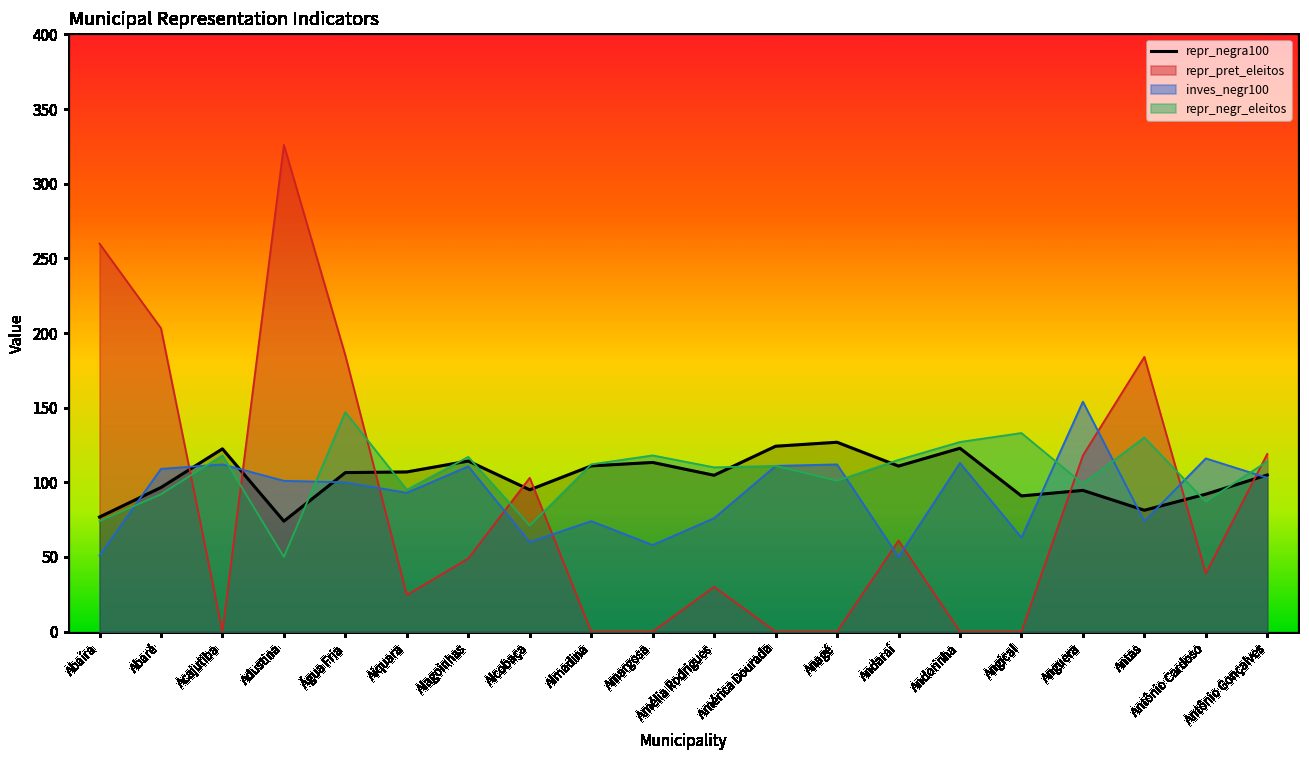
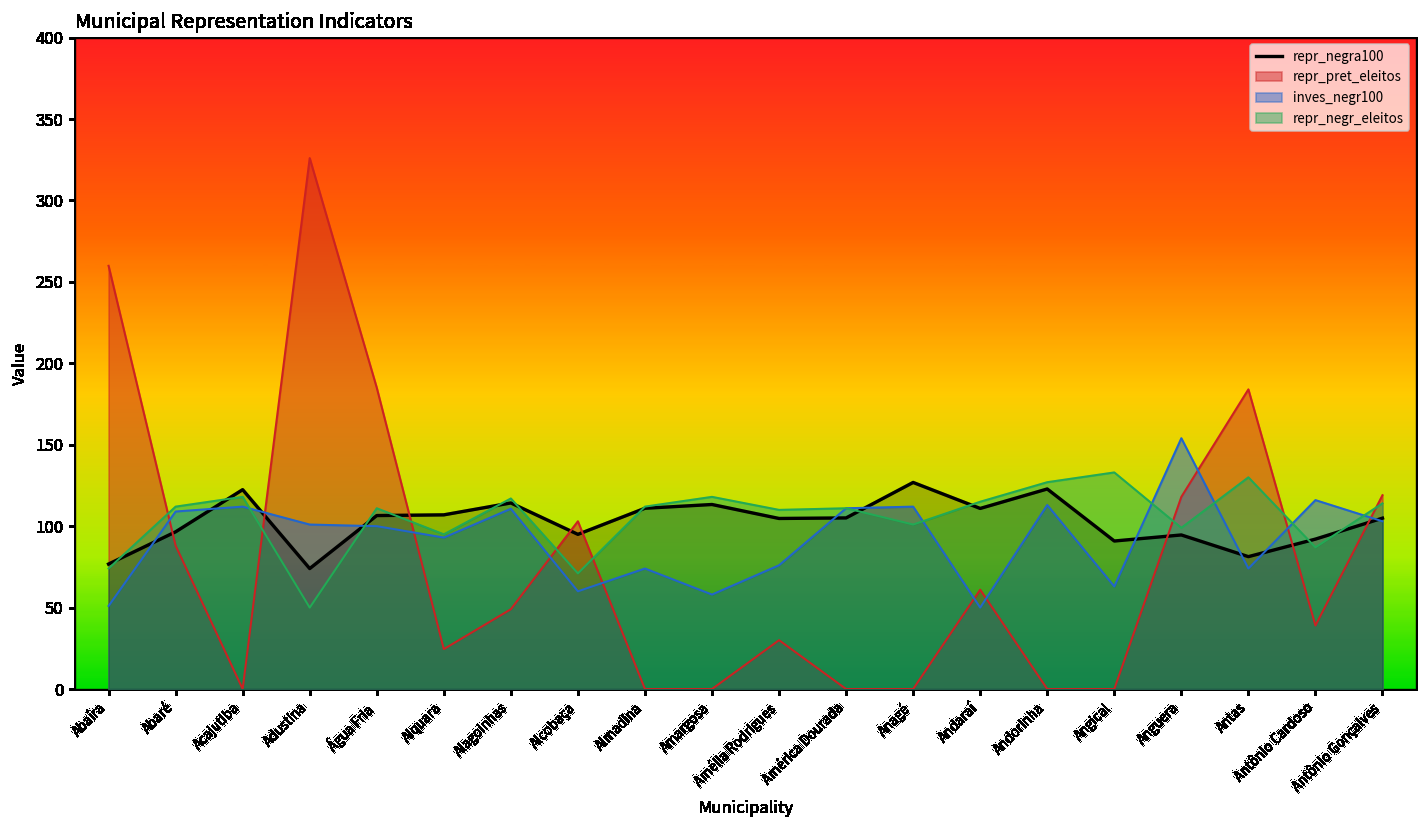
repr_pret_eleitos, Abaré: 203 -> 88
repr_negr_eleitos, Abaré: 92 -> 112
repr_negr_eleitos, Água Fria: 147 -> 111
repr_negra100, América Dourada: 124 -> 105
